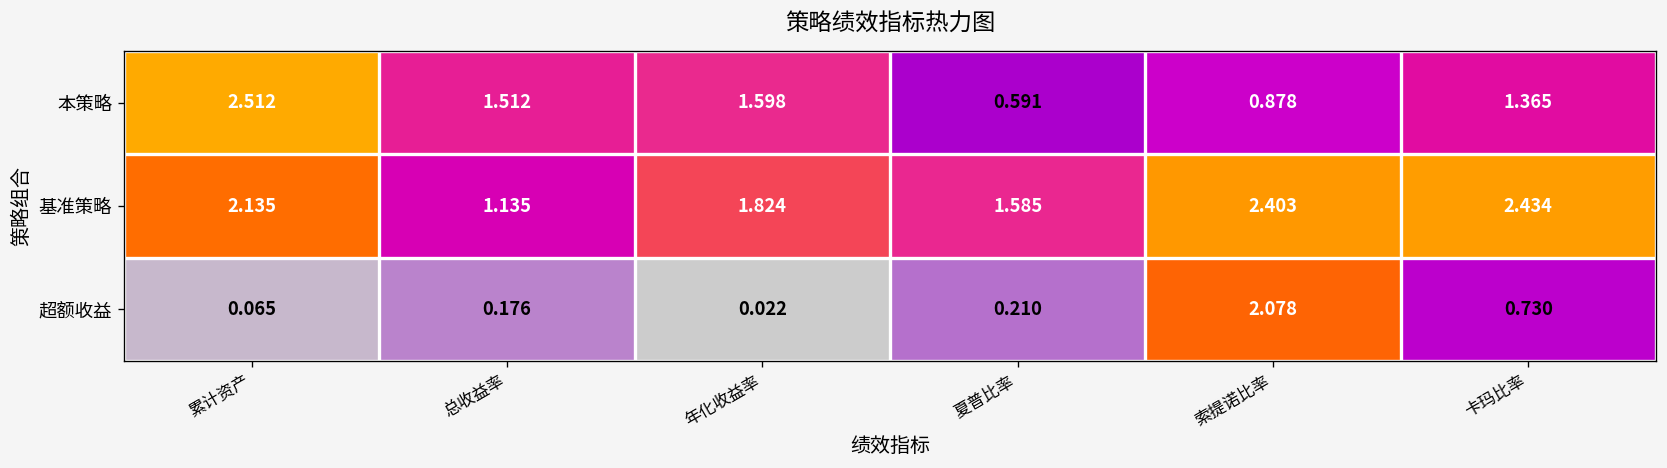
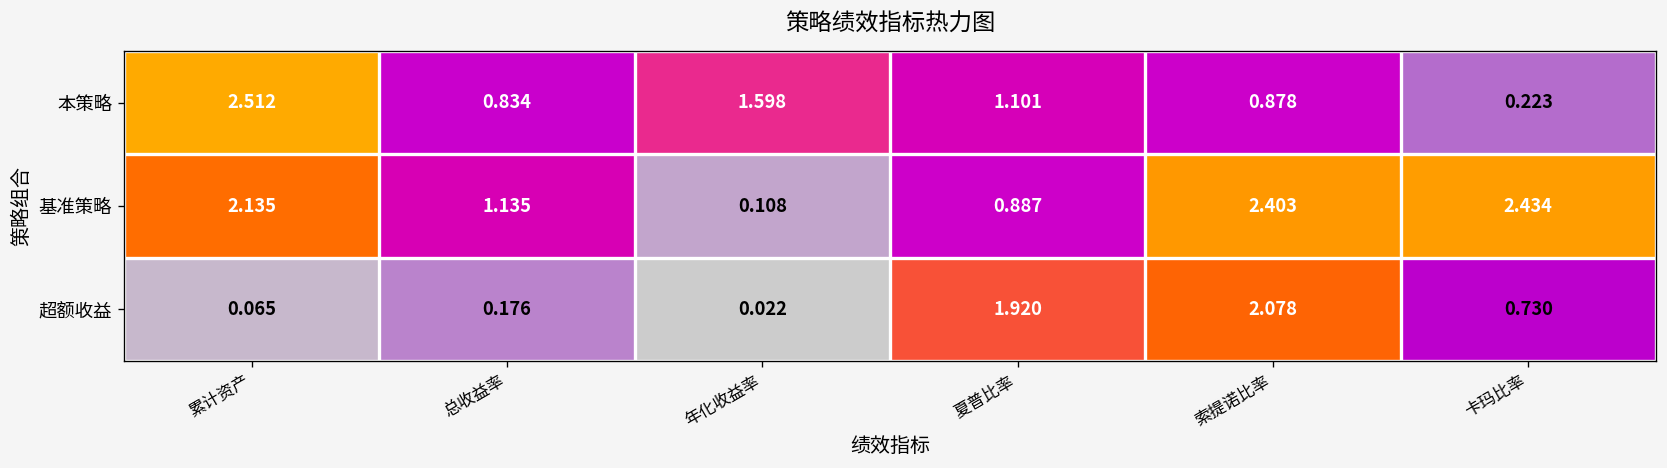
本策略, 总收益率: 1.512 -> 0.834
本策略, 夏普比率: 0.591 -> 1.101
本策略, 卡玛比率: 1.365 -> 0.223
基准策略, 年化收益率: 1.824 -> 0.108
基准策略, 夏普比率: 1.585 -> 0.887
超额收益, 夏普比率: 0.210 -> 1.920
